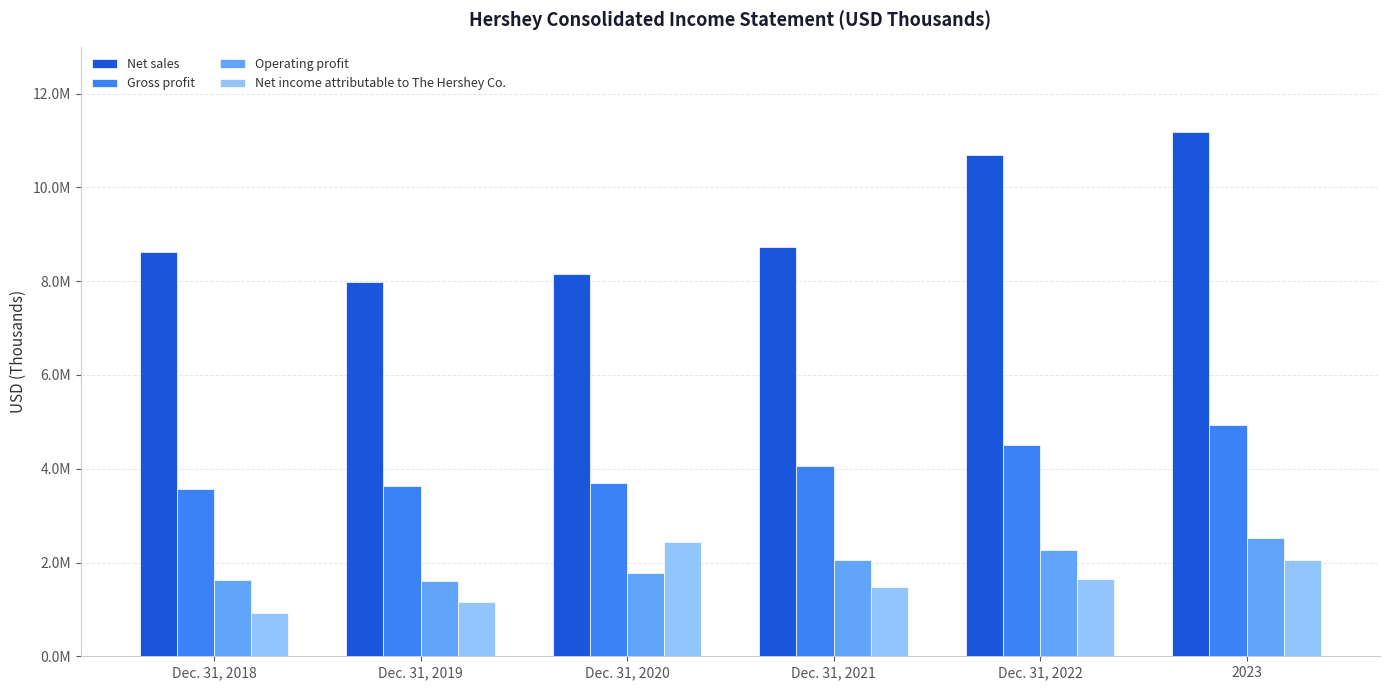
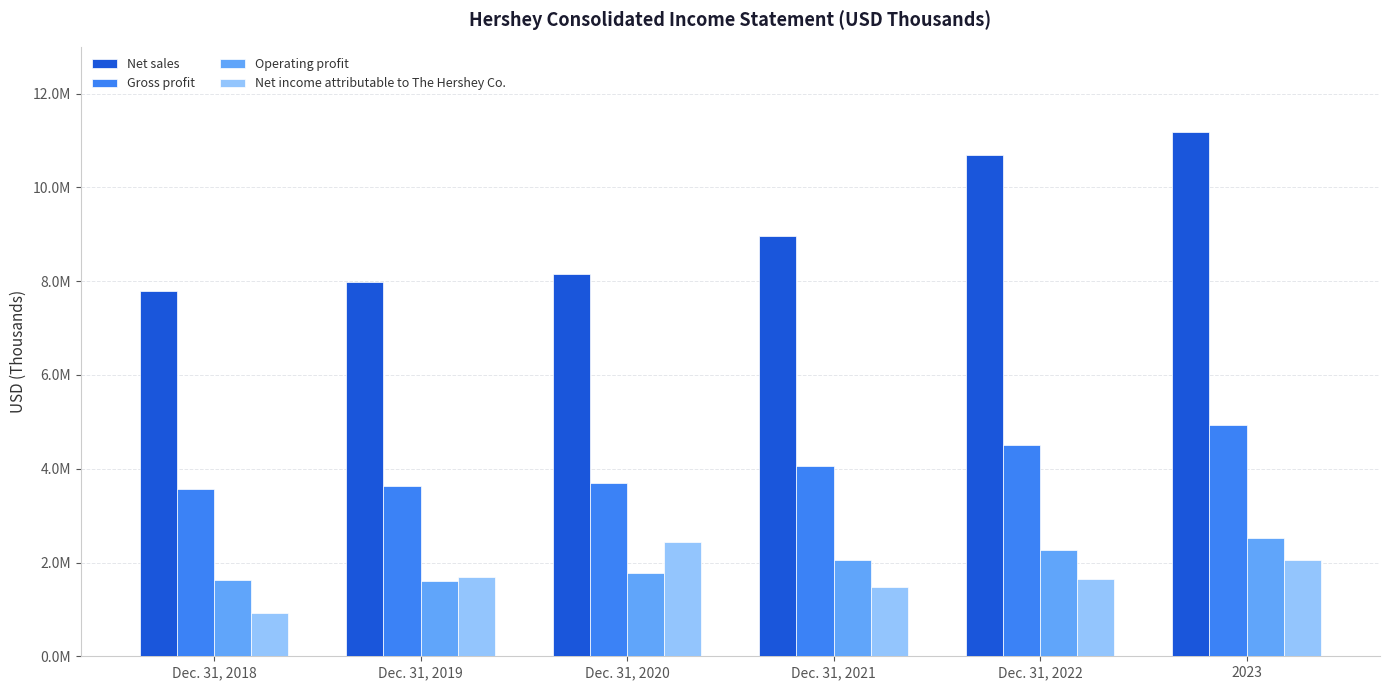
Net sales, Dec. 31, 2018: 8600000 -> 7800000
Net income attributable to The Hershey Co., Dec. 31, 2019: 1100000 -> 1700000
Net sales, Dec. 31, 2021: 8700000 -> 9000000
